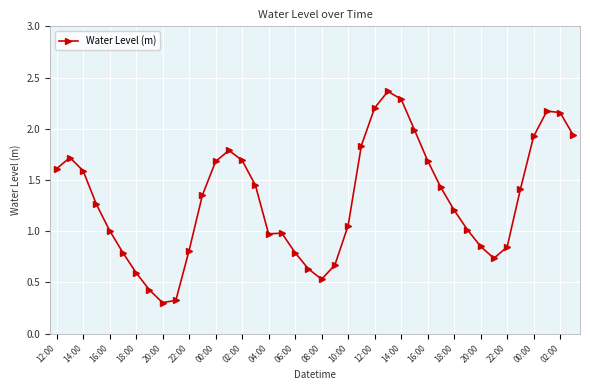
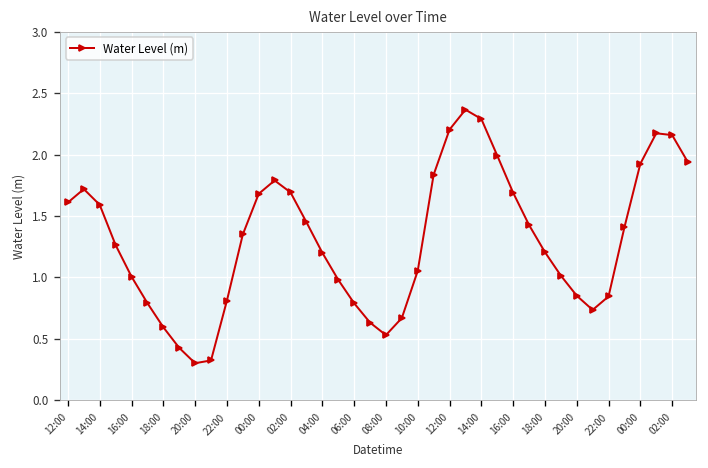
04:00: 0.97 -> 1.20
